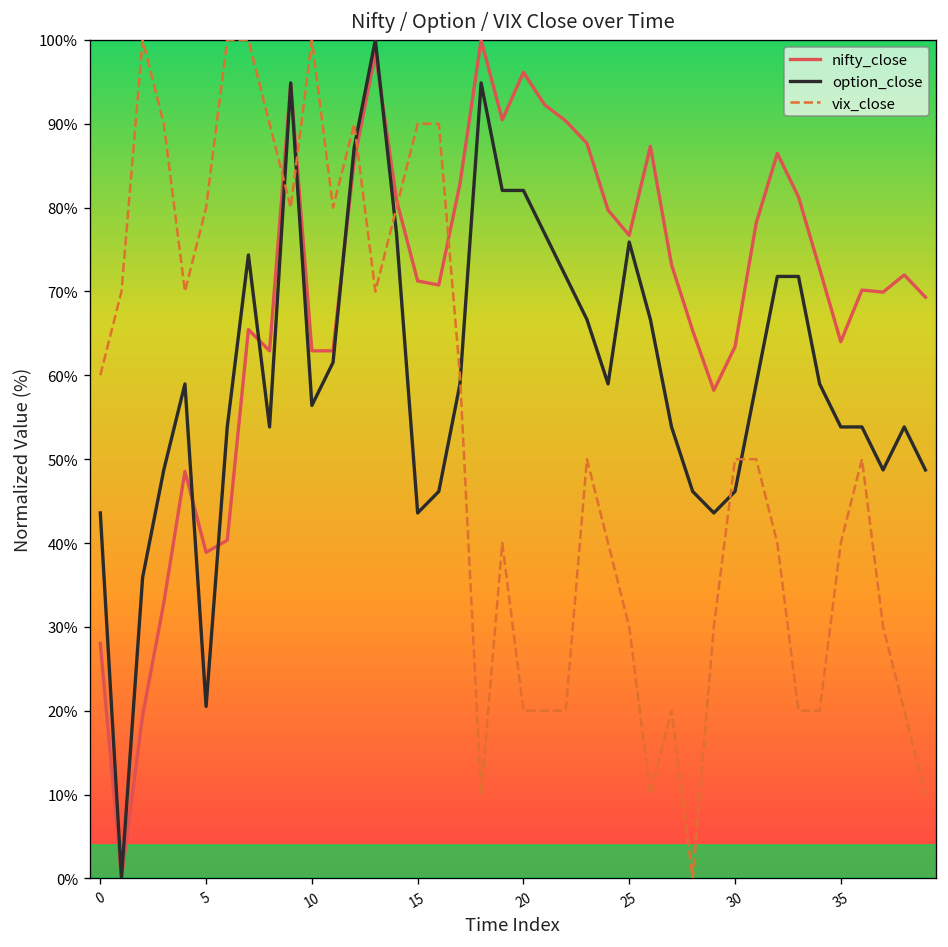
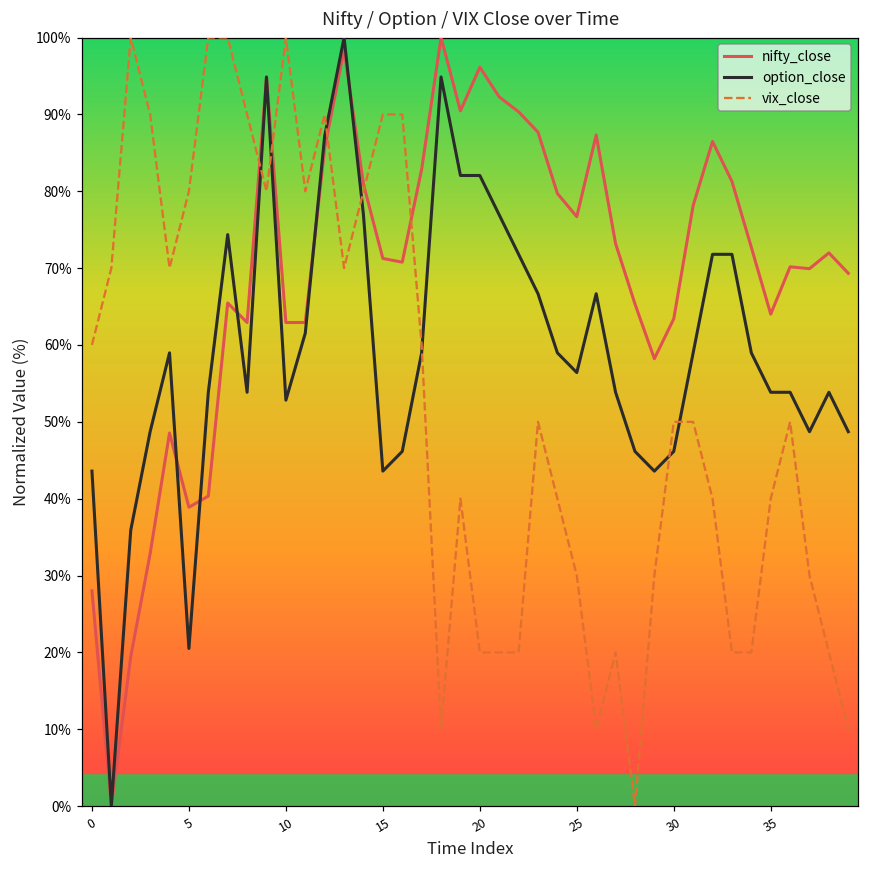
option_close, 10: 56% -> 53%
option_close, 25: 76% -> 56%
